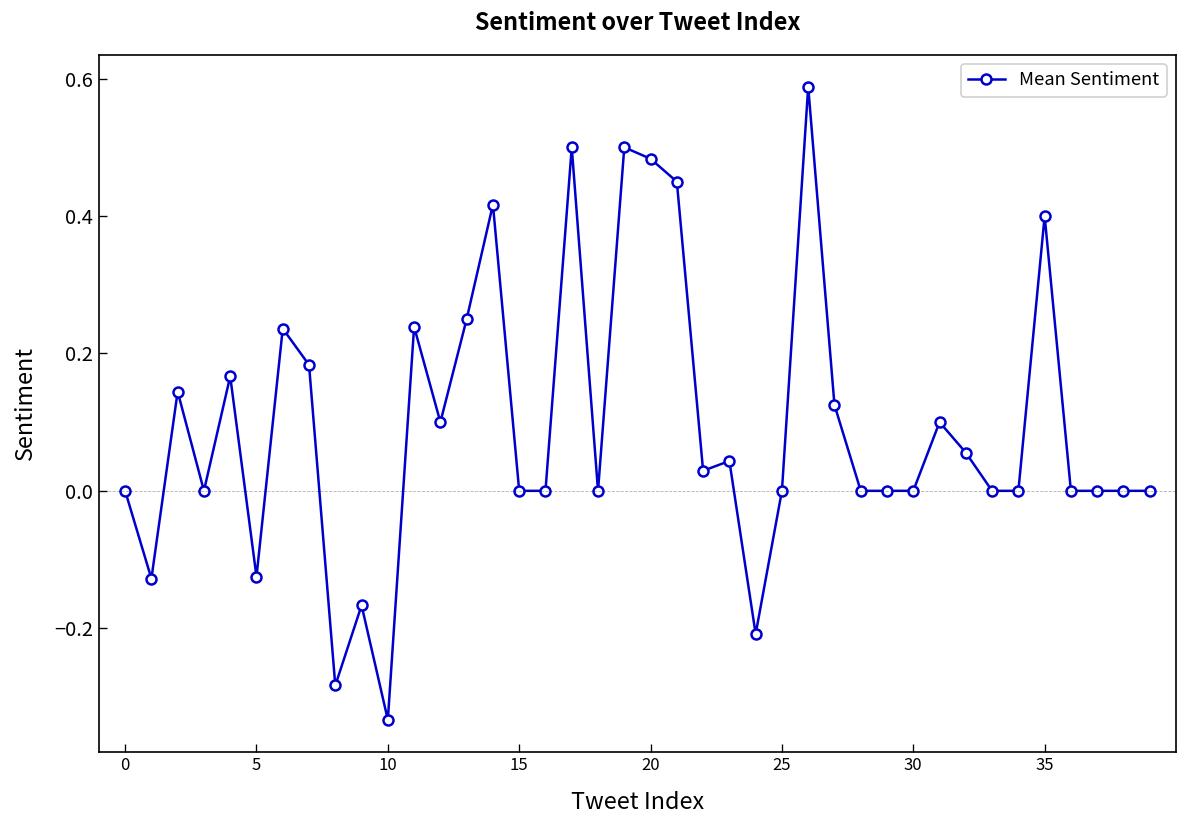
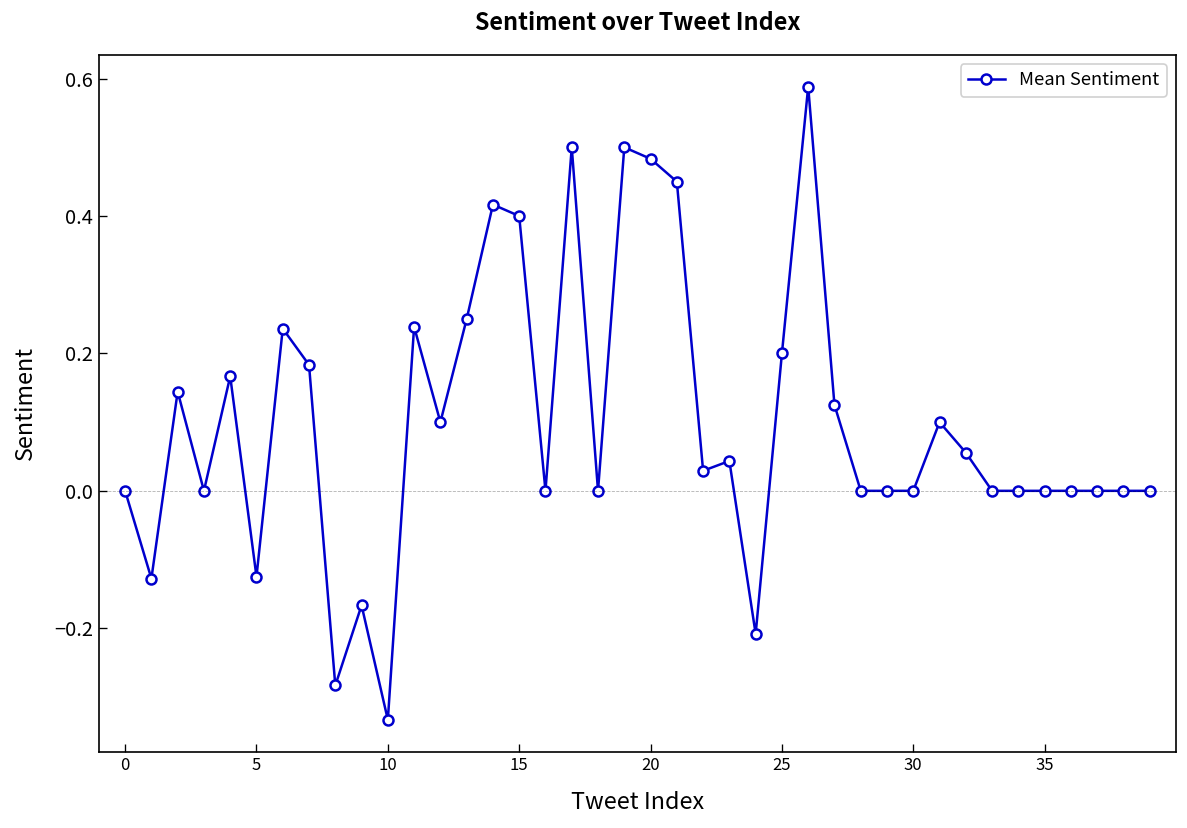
15: 0.0 -> 0.4
25: 0.0 -> 0.2
35: 0.4 -> 0.0
